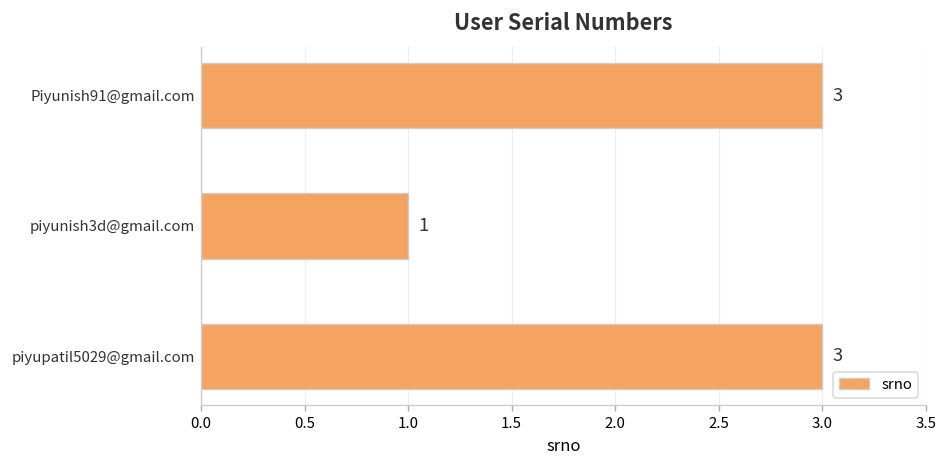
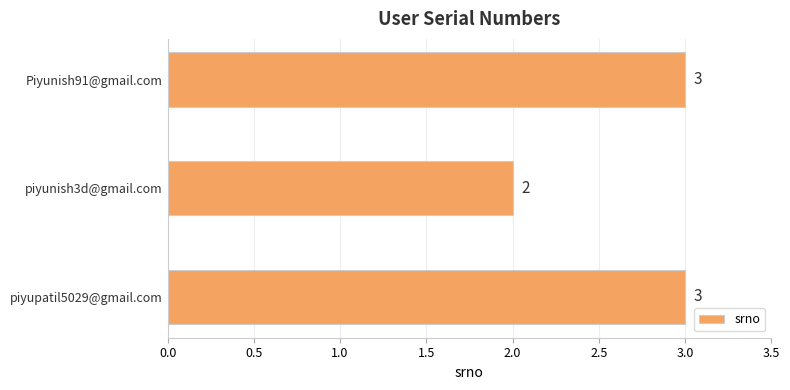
piyunish3d@gmail.com: 1 -> 2
